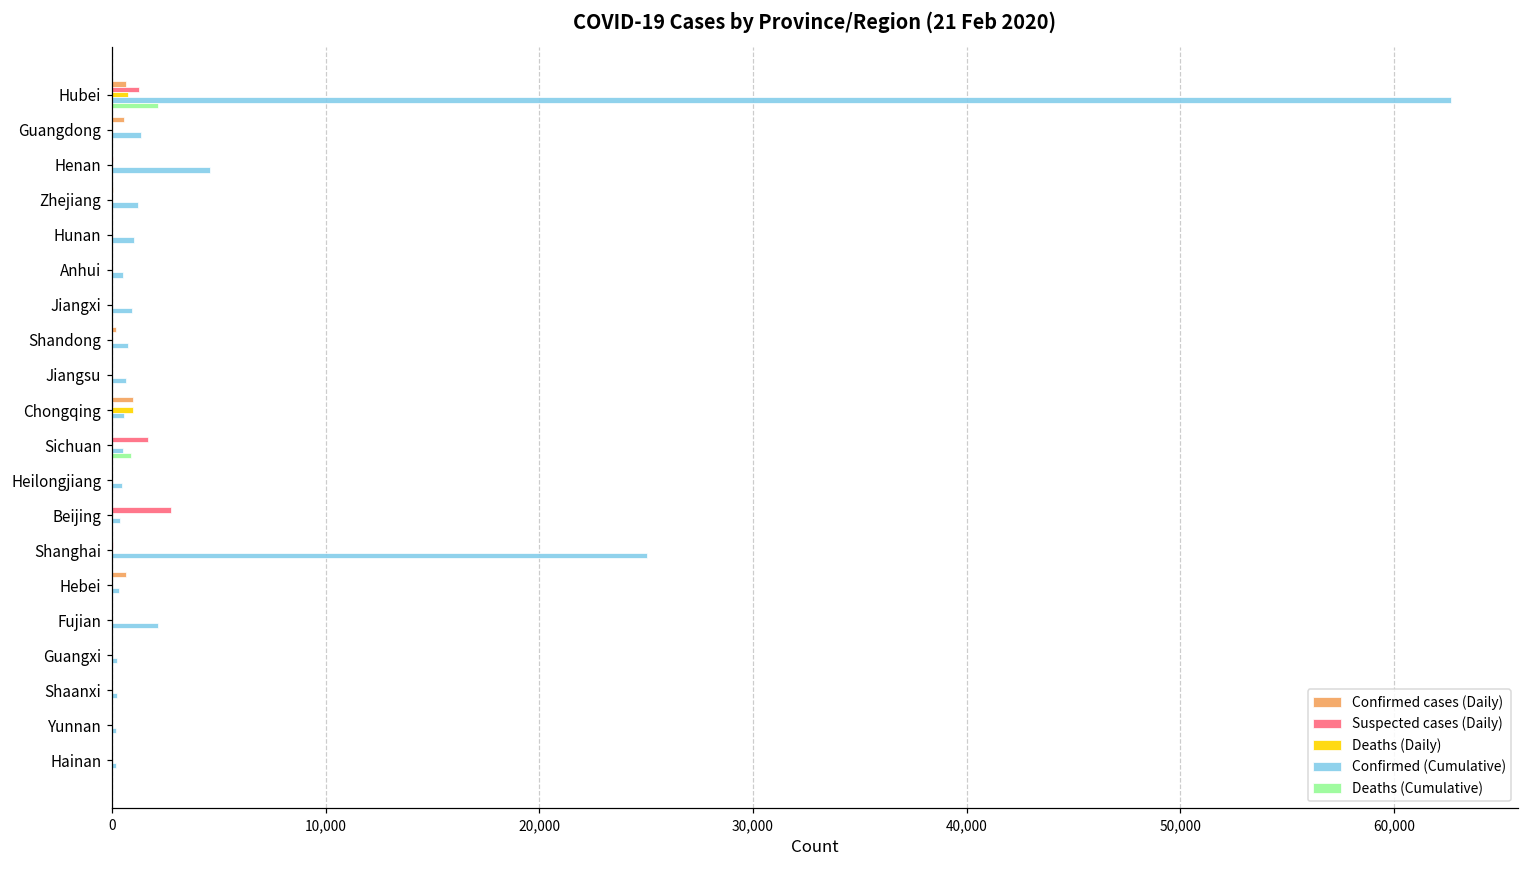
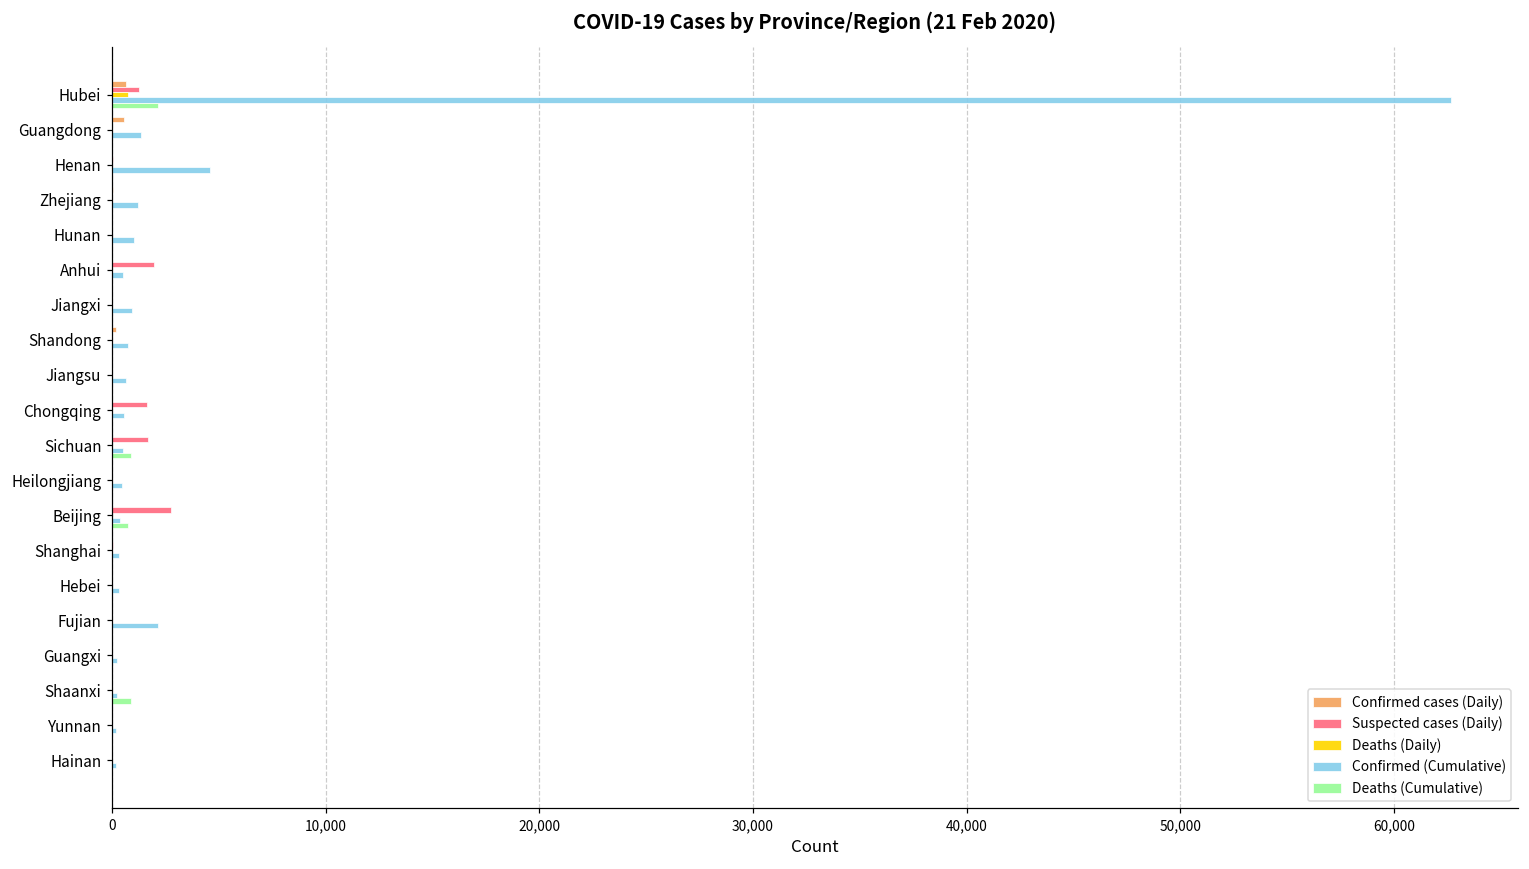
Suspected cases (Daily), Anhui: 0 -> 2,000
Confirmed cases (Daily), Chongqing: 1,000 -> 0
Suspected cases (Daily), Chongqing: 0 -> 1,600
Deaths (Daily), Chongqing: 1,000 -> 0
Deaths (Cumulative), Beijing: 0 -> 700
Confirmed (Cumulative), Shanghai: 25,000 -> 300
Confirmed cases (Daily), Hebei: 700 -> 0
Deaths (Cumulative), Shaanxi: 0 -> 900
